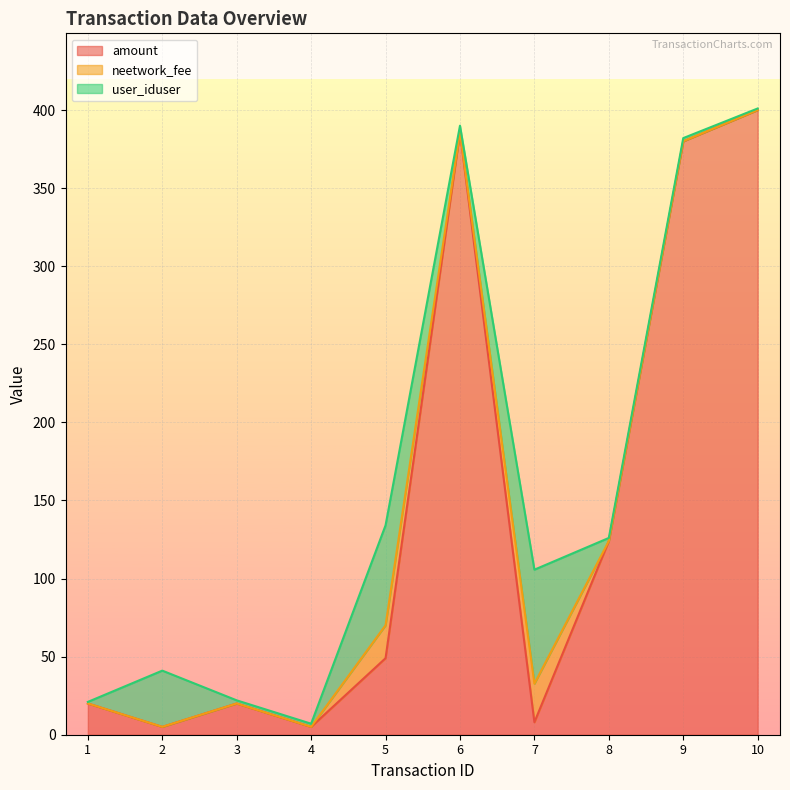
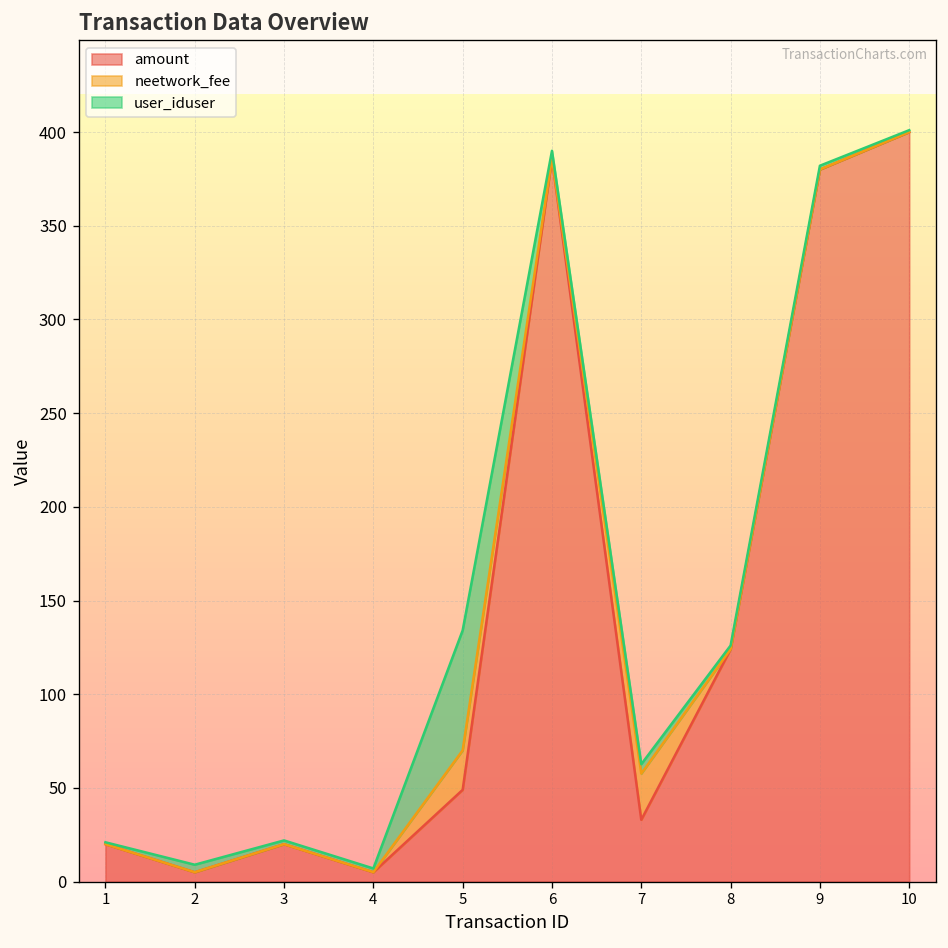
user_iduser, 2: 36 -> 4
amount, 7: 8 -> 33
user_iduser, 7: 73 -> 5
